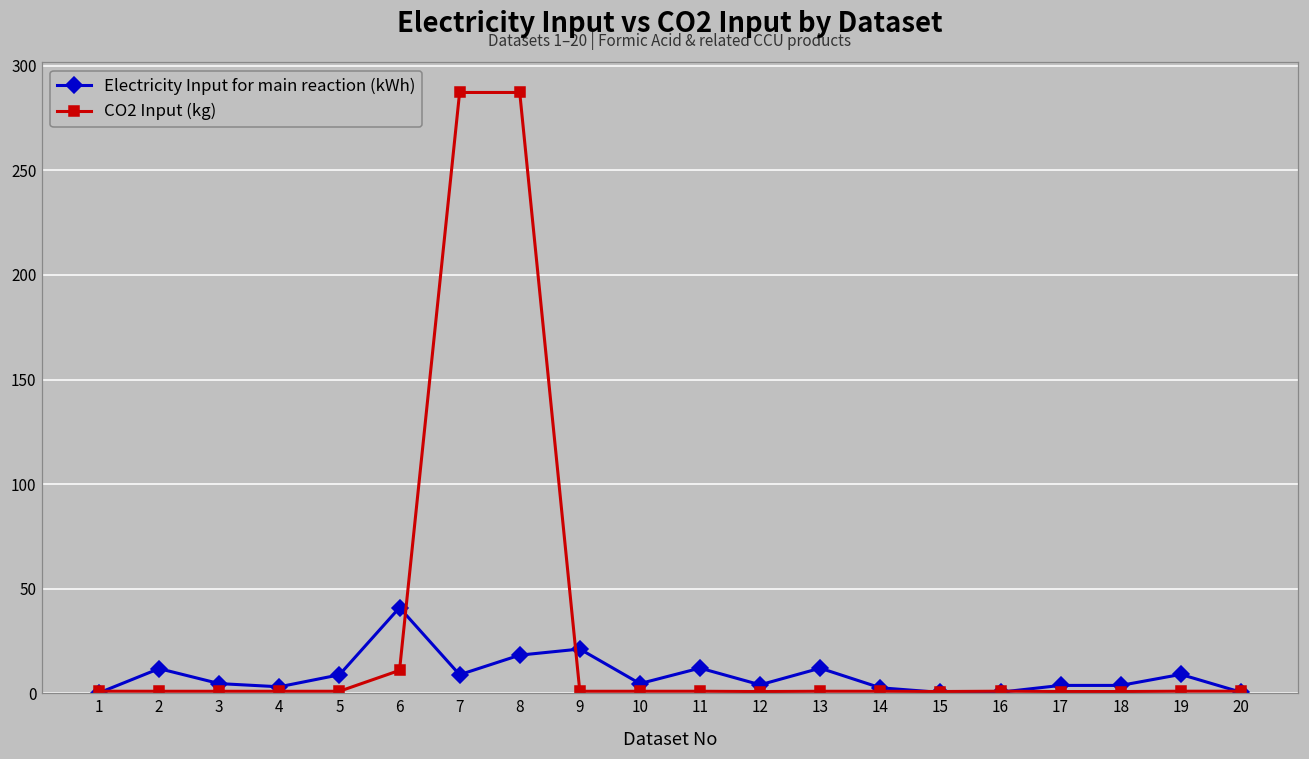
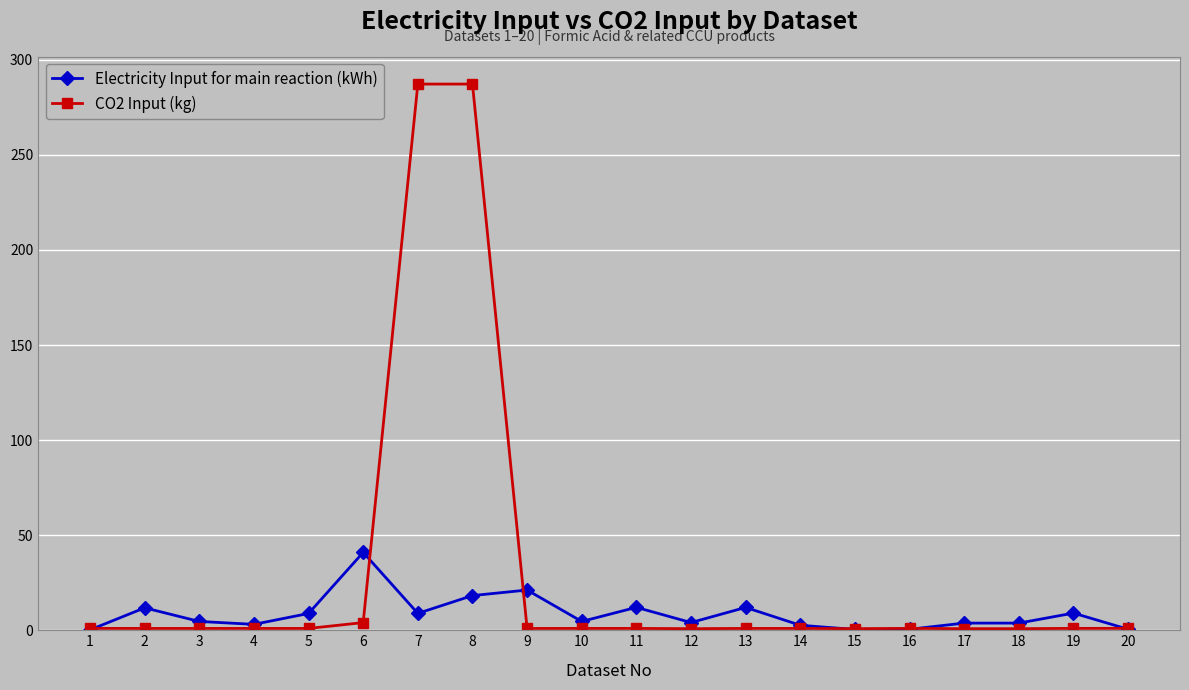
CO2 Input (kg), 6: 11 -> 4
